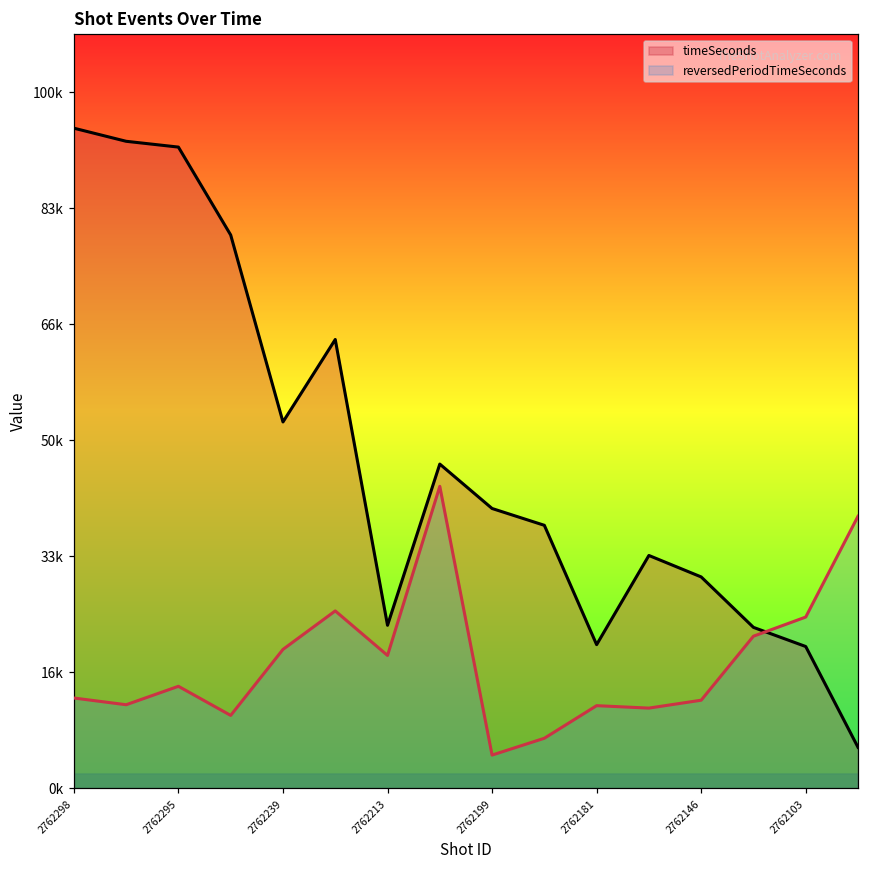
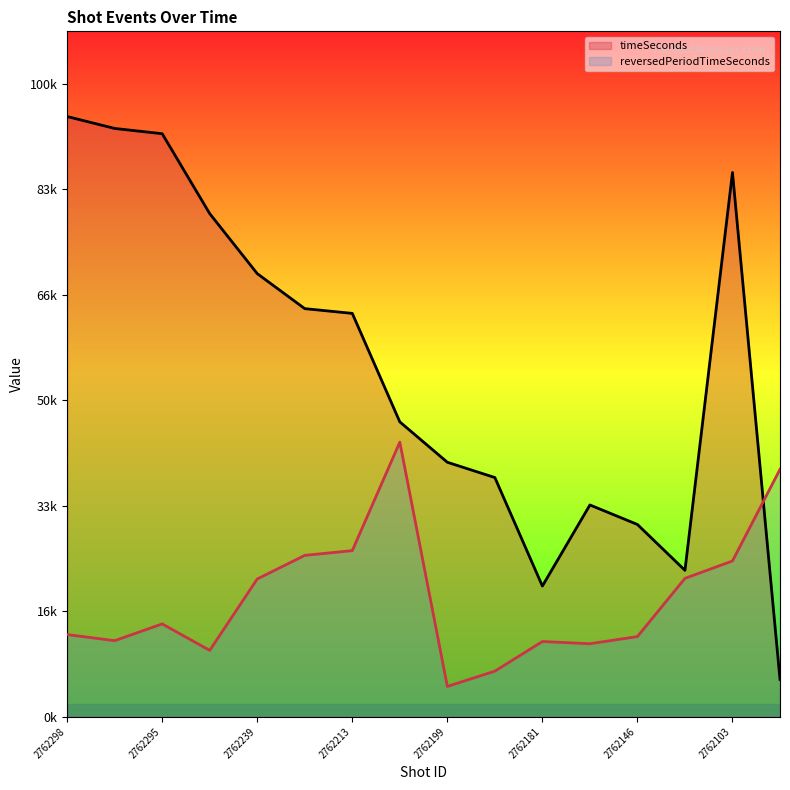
timeSeconds, 2762239: 53000 -> 70000
reversedPeriodTimeSeconds, 2762239: 20000 -> 22000
timeSeconds, 2762213: 23000 -> 64000
reversedPeriodTimeSeconds, 2762213: 19000 -> 26000
timeSeconds, 2762103: 20000 -> 86000
